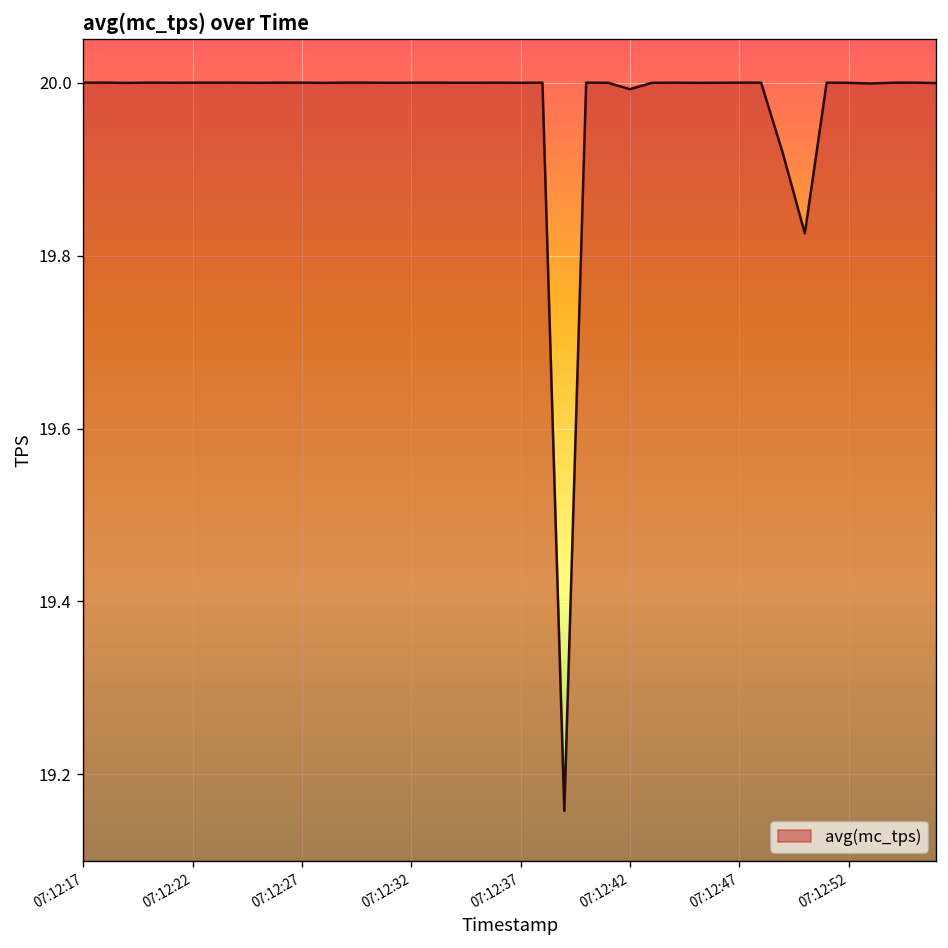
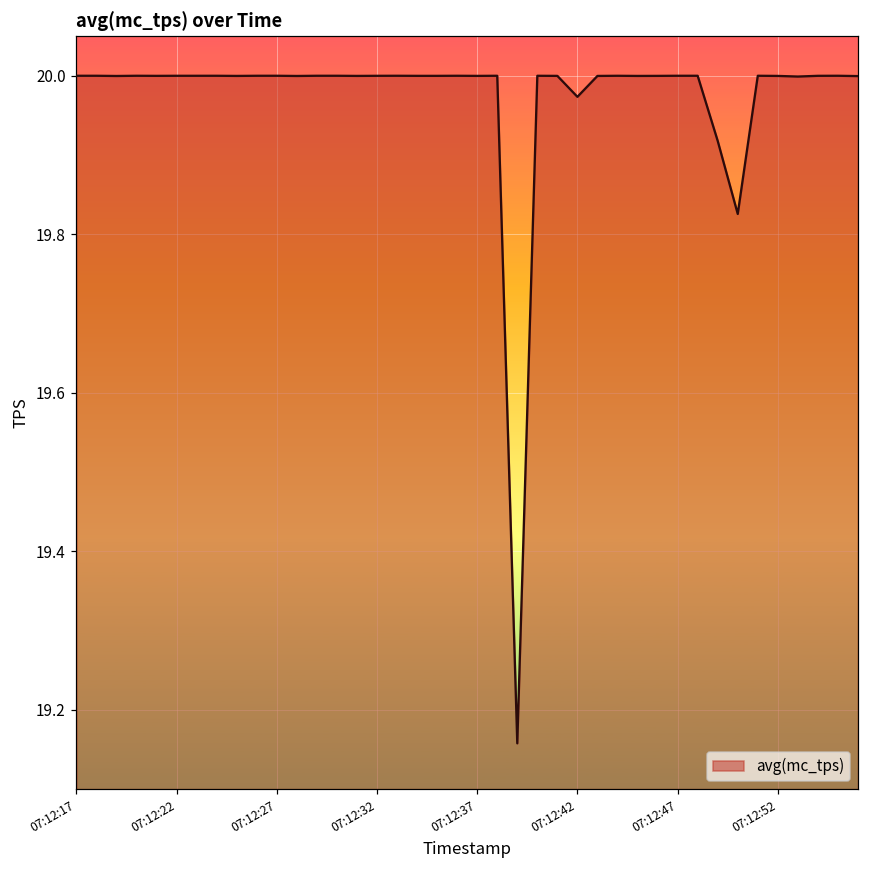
07:12:42: 19.99 -> 19.97
